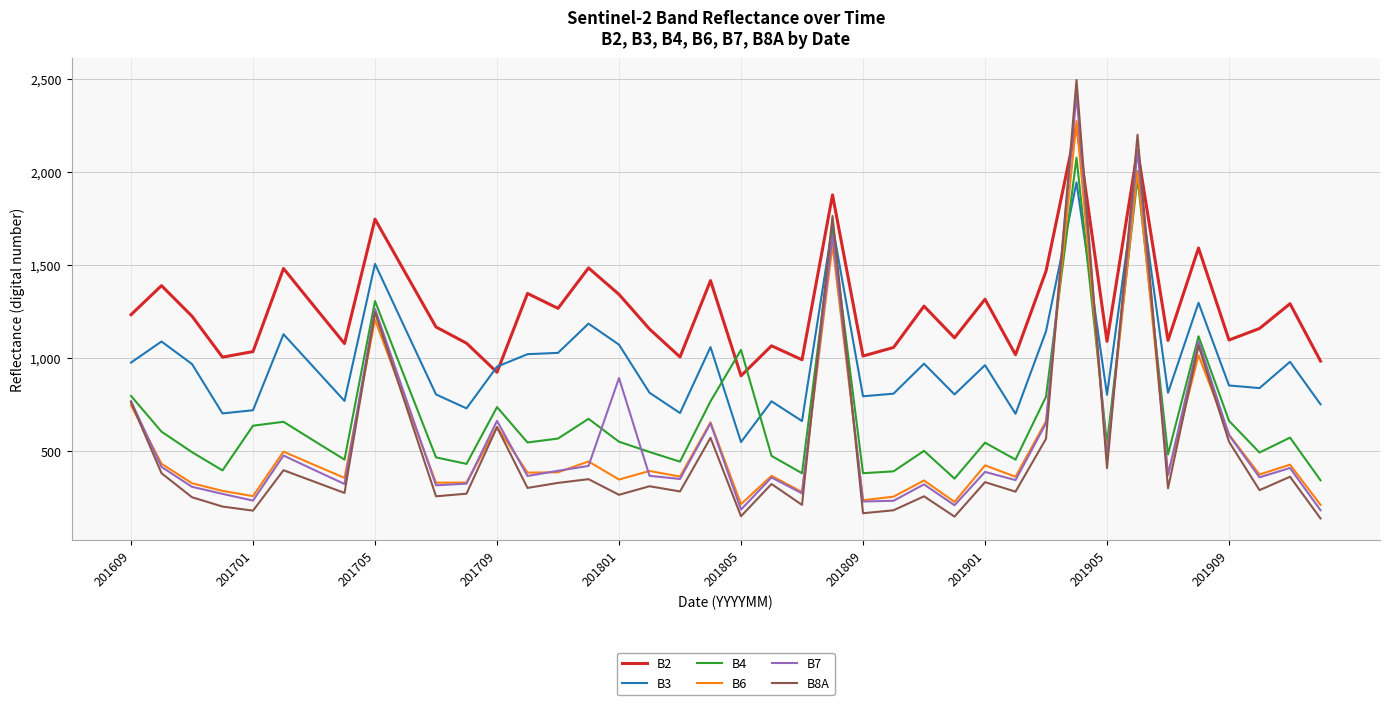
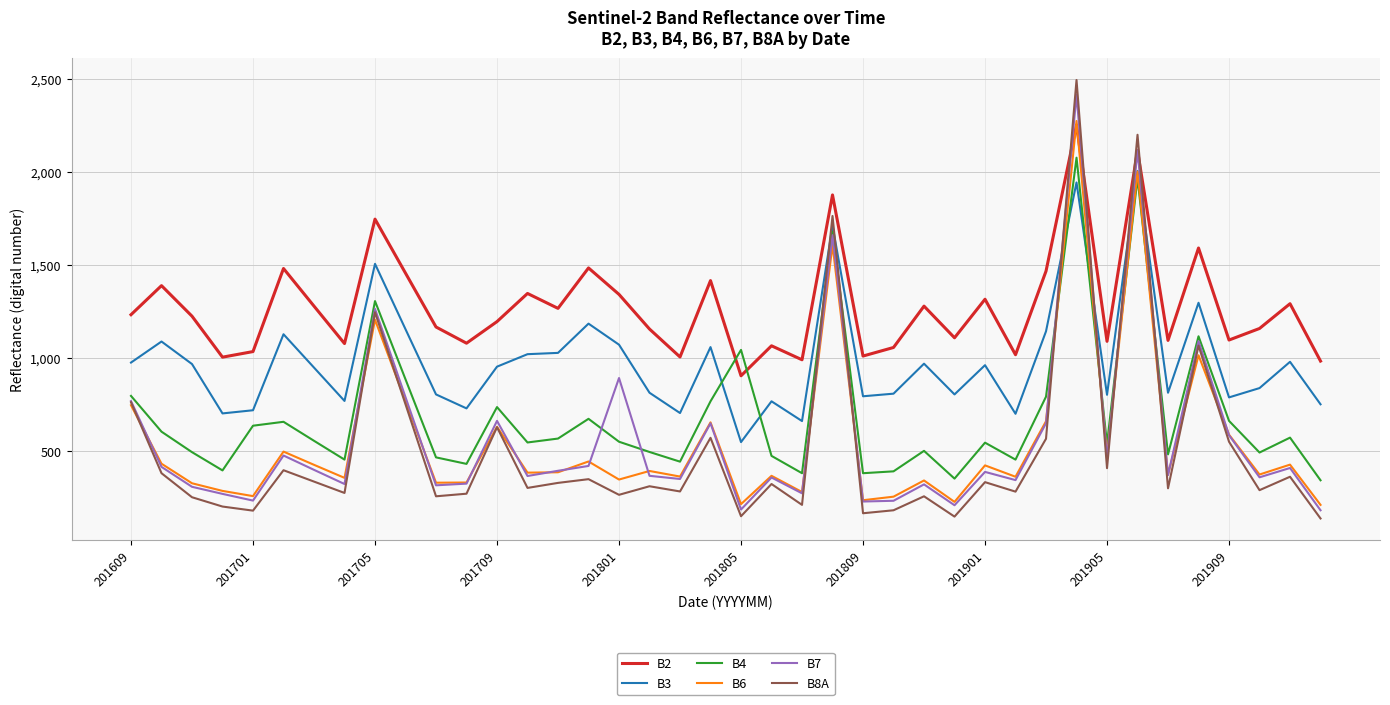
B2, 201709: 930 -> 1,200
B3, 201909: 850 -> 790
